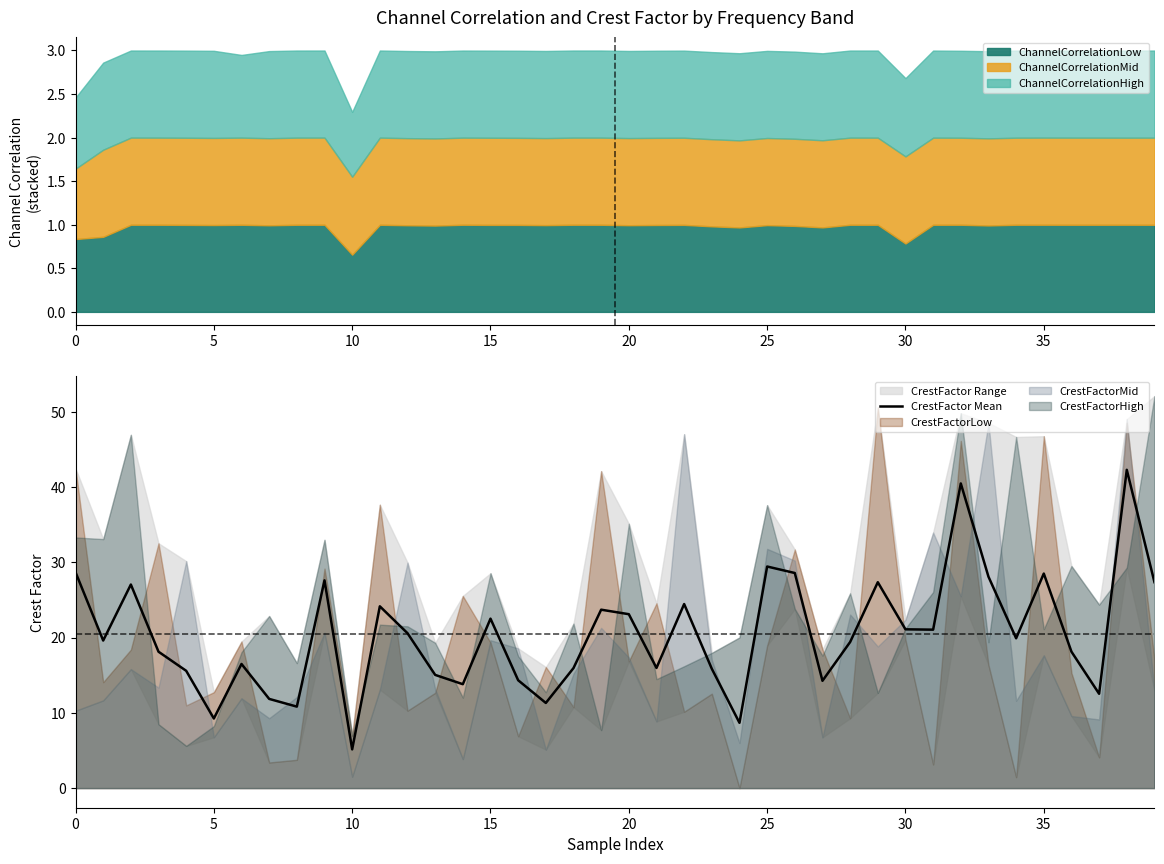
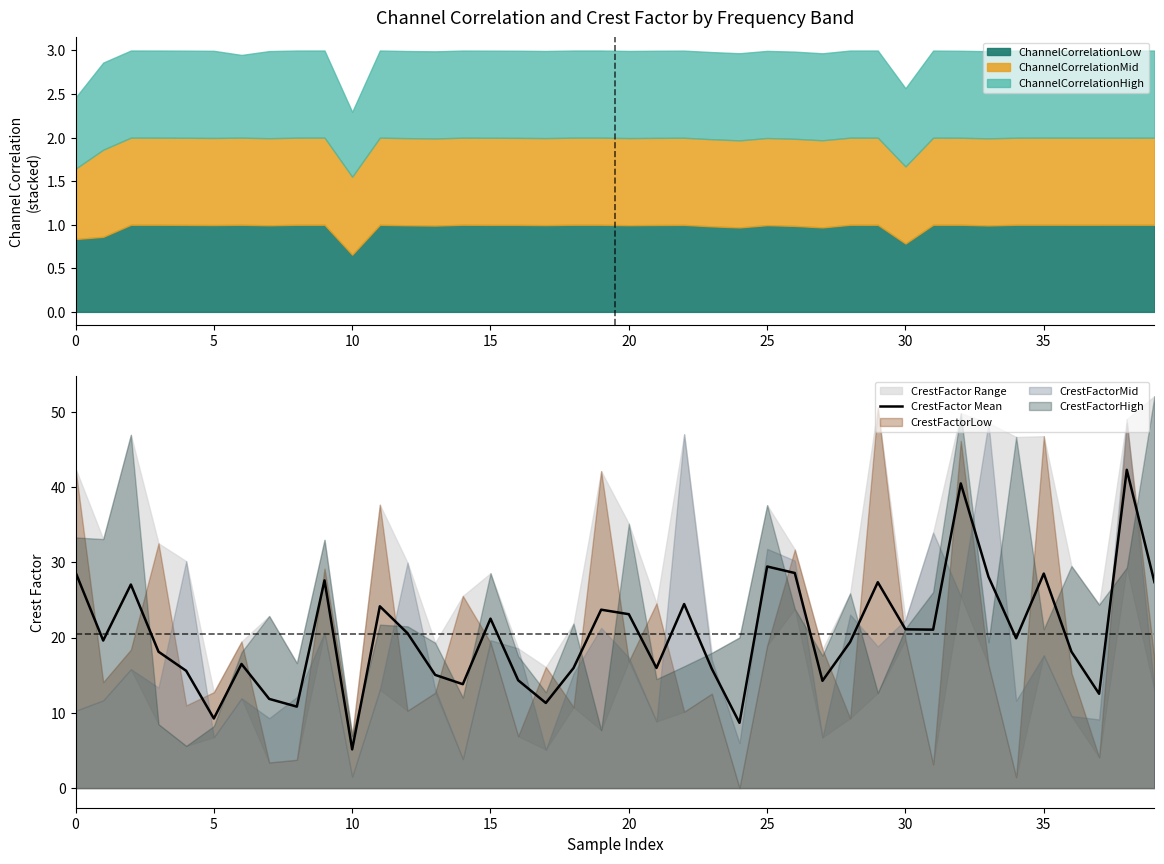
Channel Correlation and Crest Factor by Frequency Band, ChannelCorrelationMid, 30: 1.0 -> 0.9
